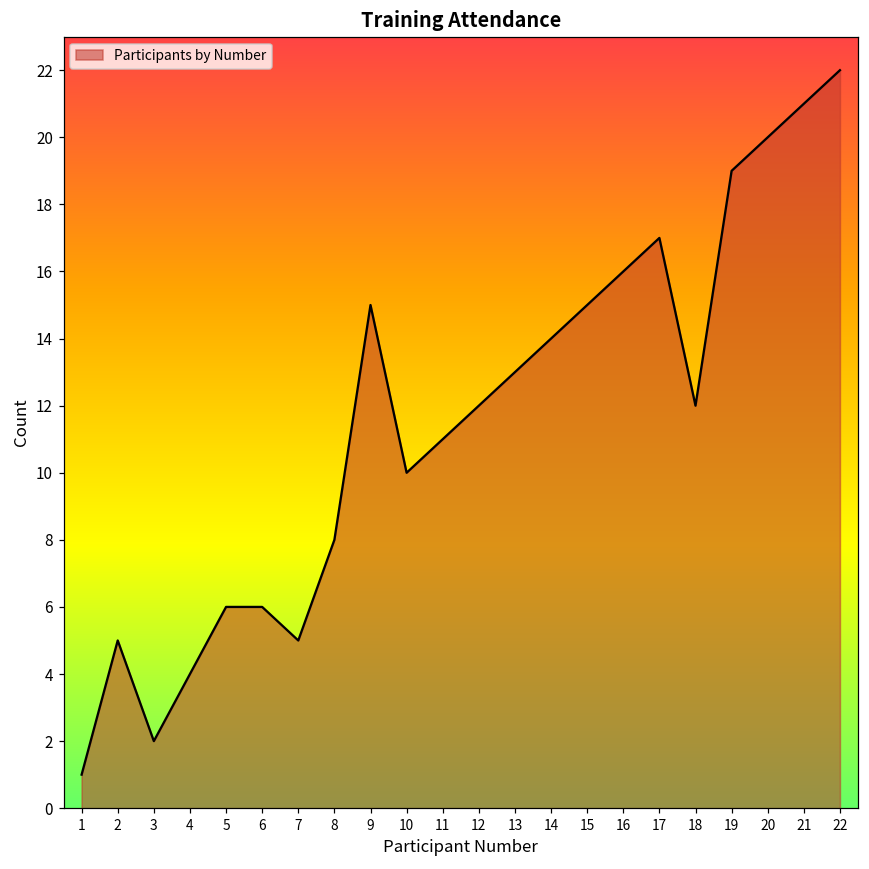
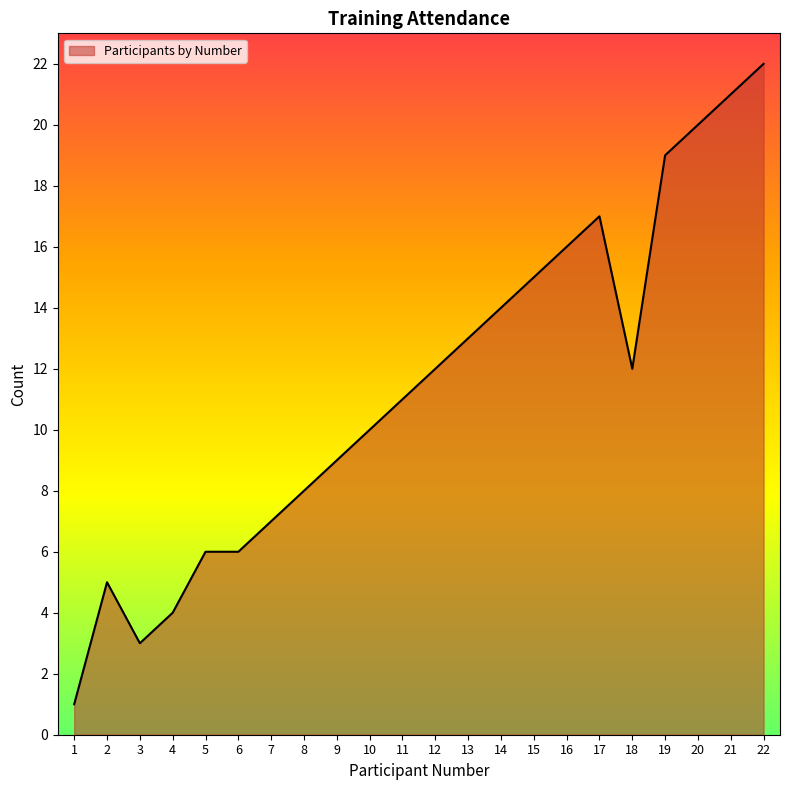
3: 2 -> 3
7: 5 -> 7
9: 15 -> 9
